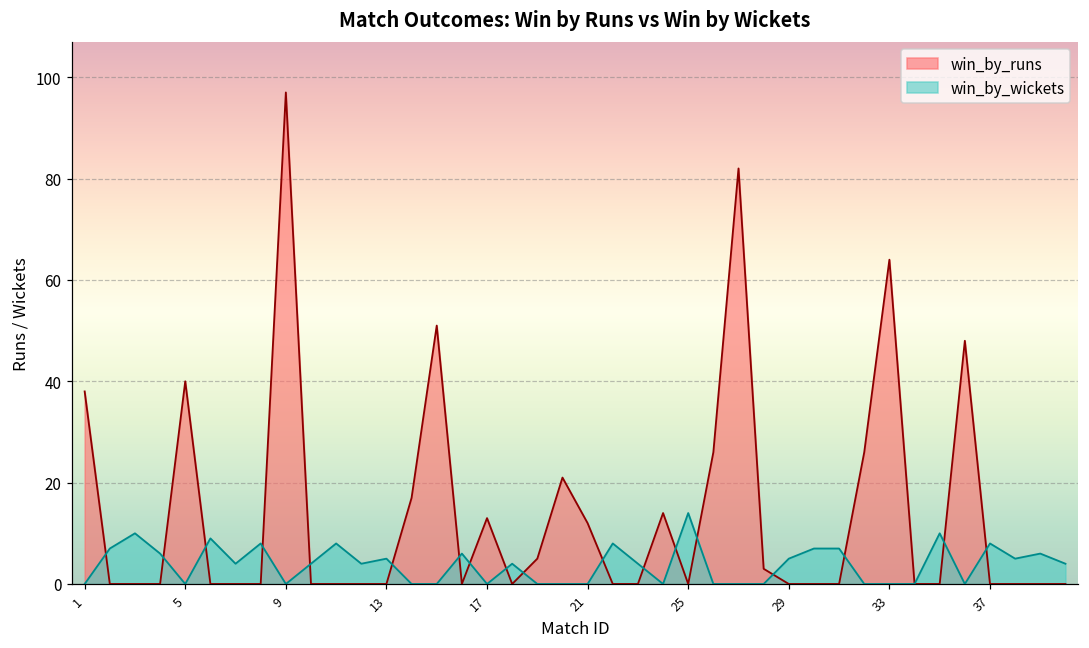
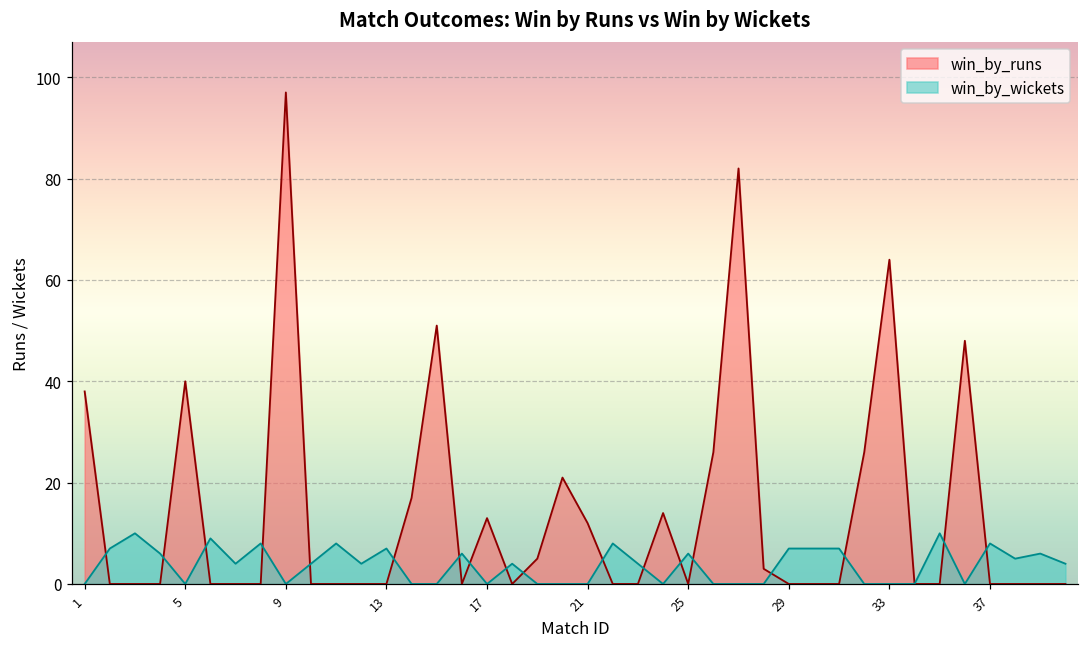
win_by_wickets, 13: 5 -> 7
win_by_wickets, 25: 14 -> 6
win_by_wickets, 29: 5 -> 7
